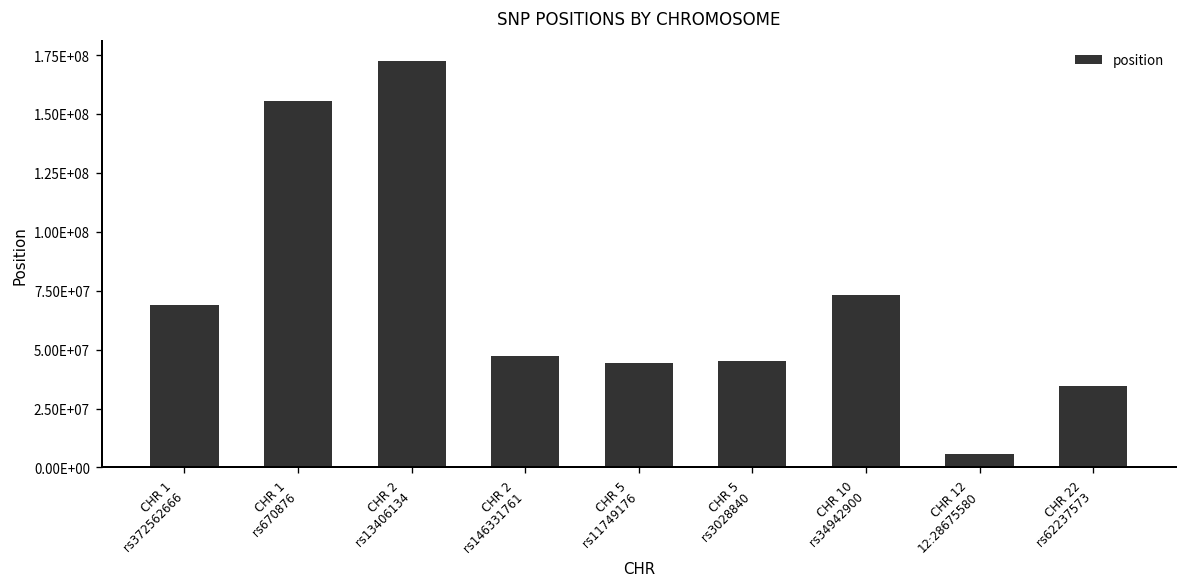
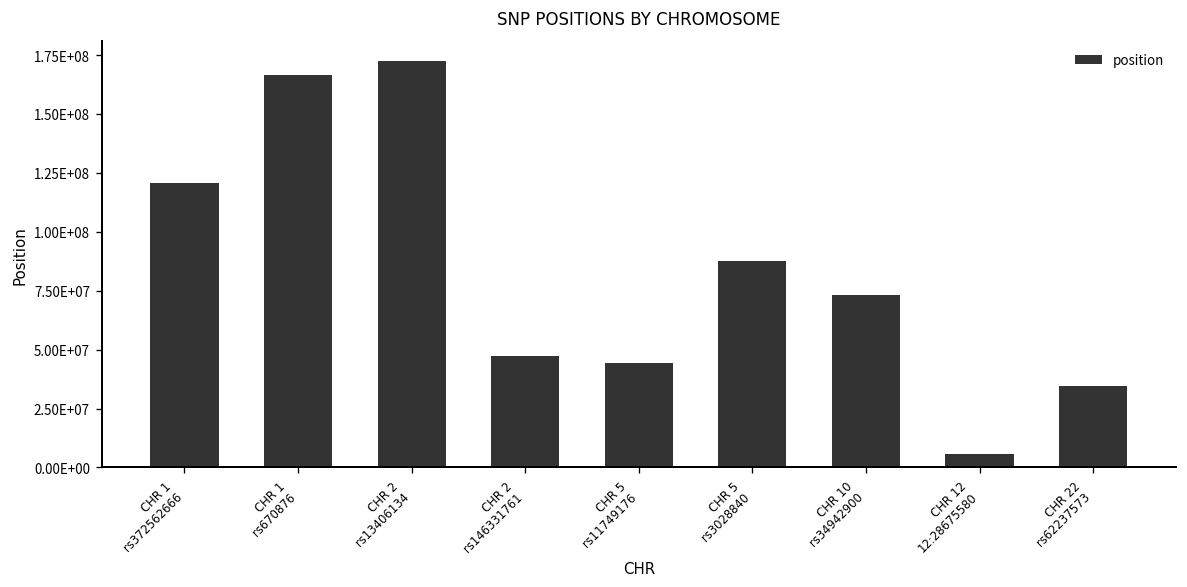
CHR 1 rs372562666: 69000000 -> 121000000
CHR 1 rs670876: 156000000 -> 166000000
CHR 5 rs3028840: 45000000 -> 87000000
